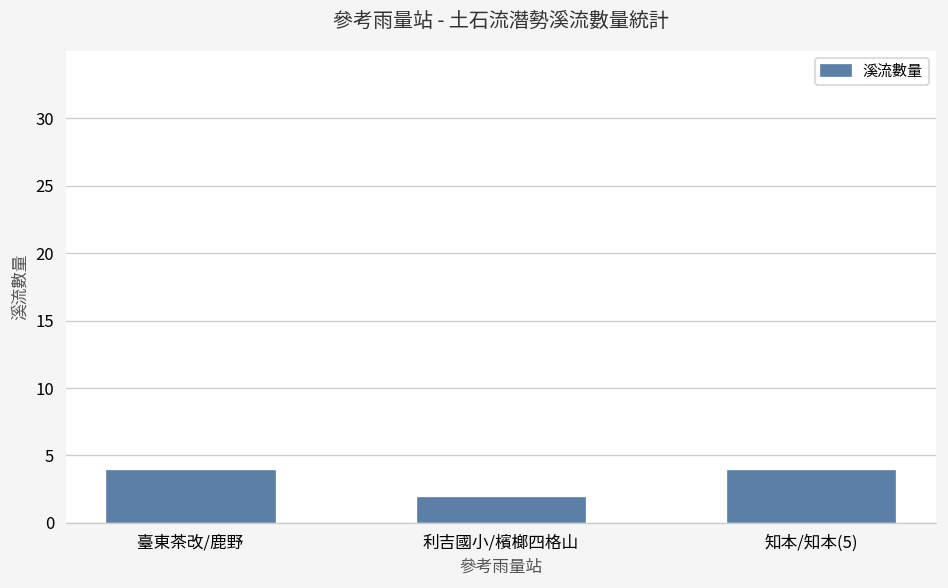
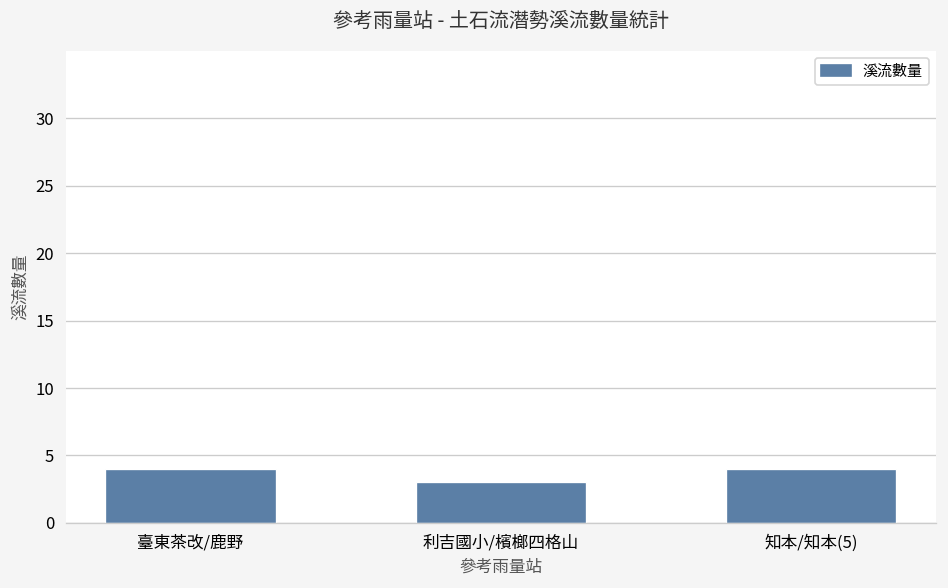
利吉國小/檳榔四格山: 2 -> 3
